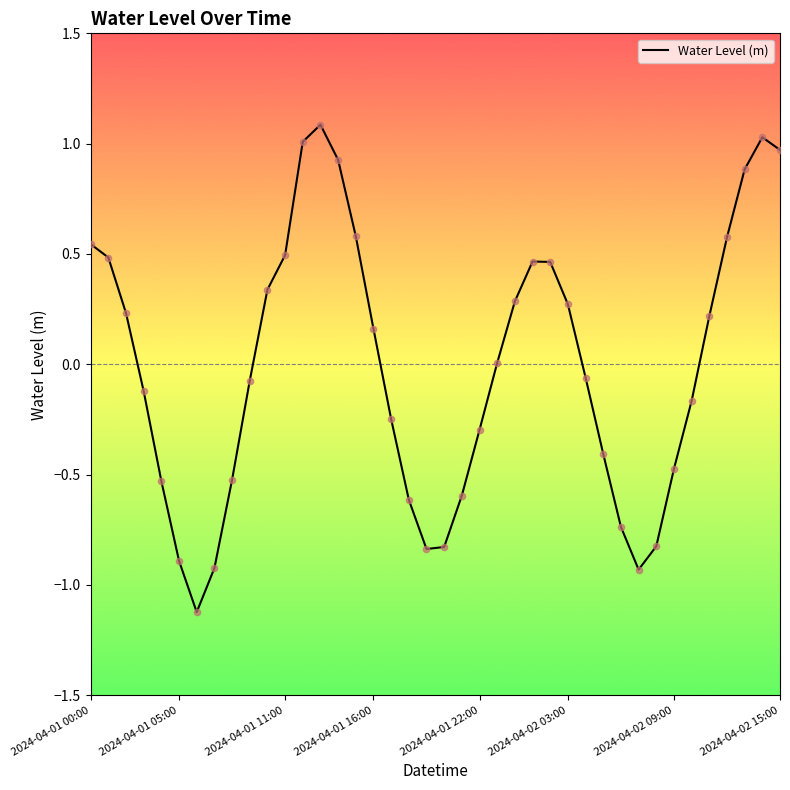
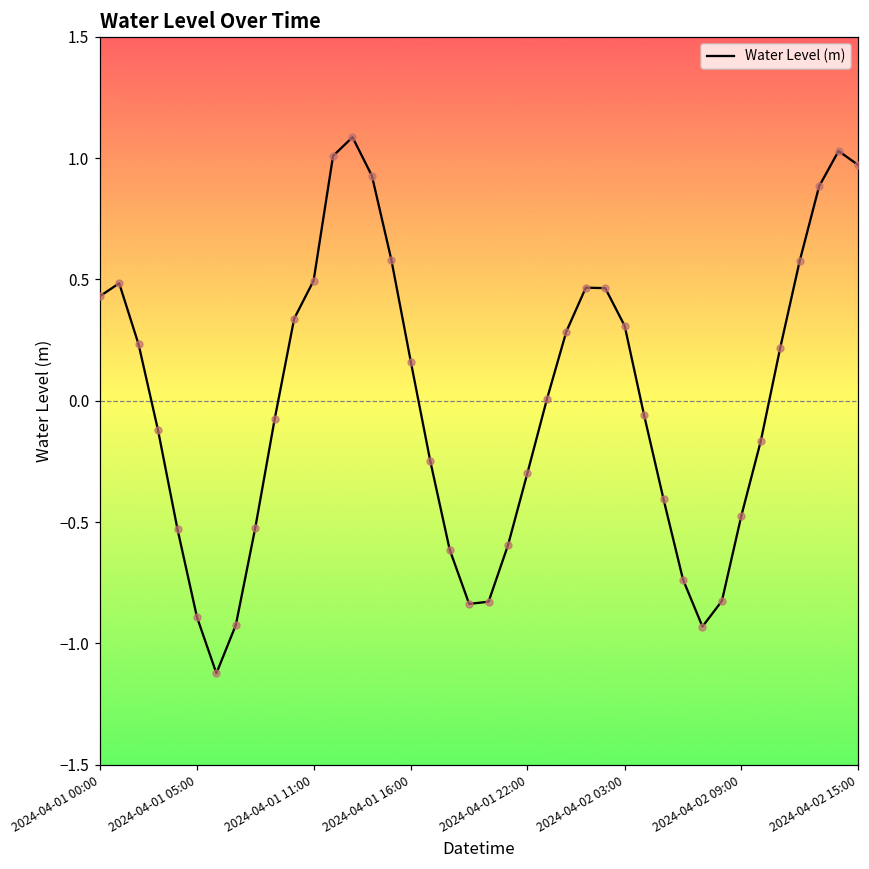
2024-04-01 00:00: 0.54 -> 0.43
2024-04-02 03:00: 0.27 -> 0.31
